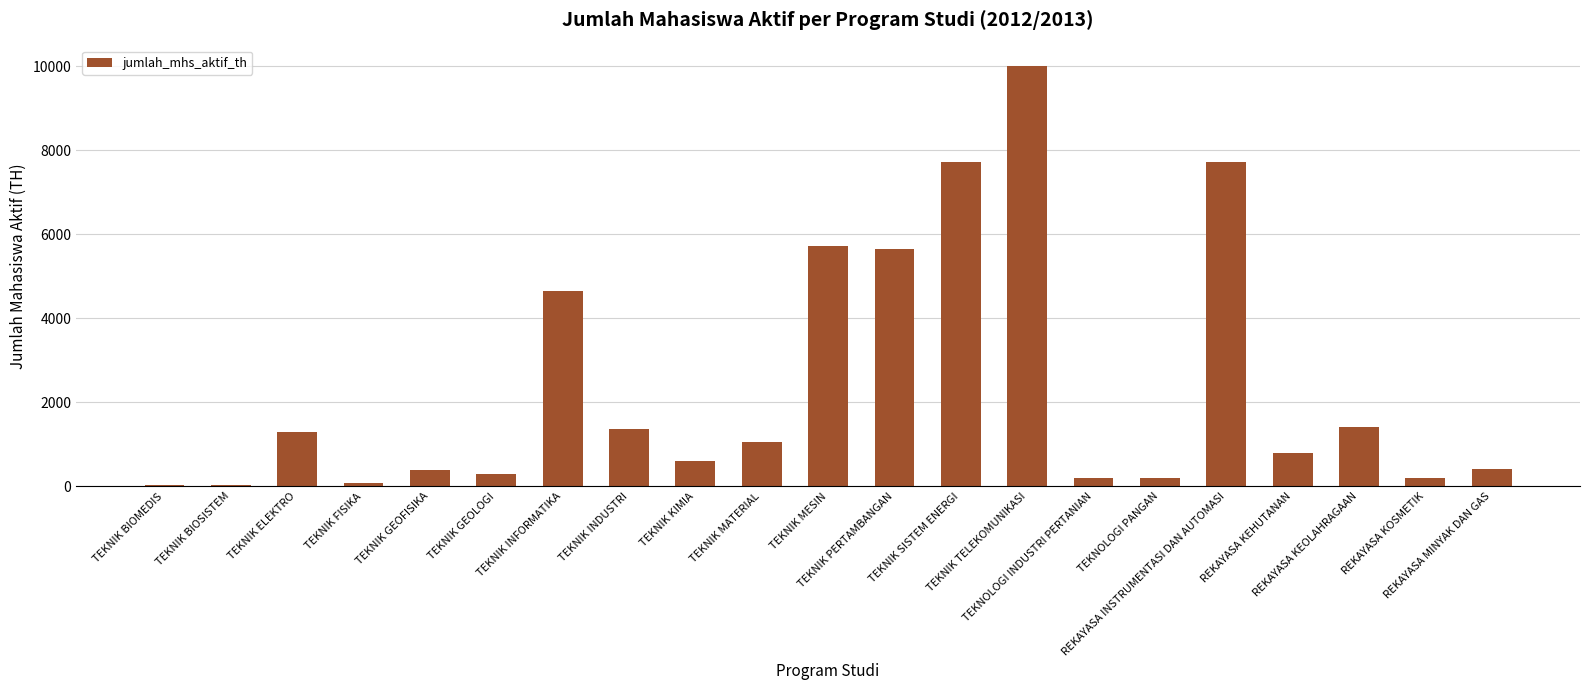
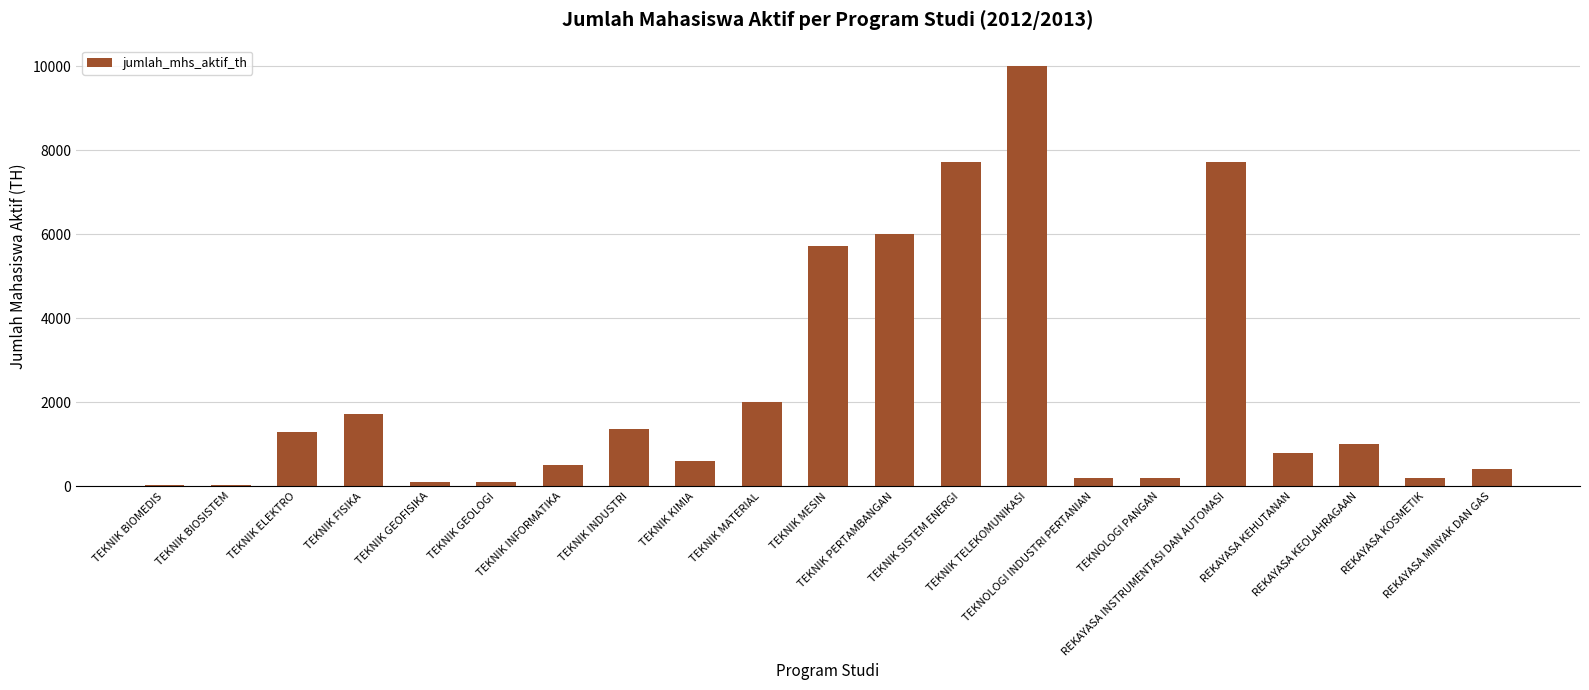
TEKNIK FISIKA: 100 -> 1700
TEKNIK GEOFISIKA: 400 -> 100
TEKNIK GEOLOGI: 300 -> 100
TEKNIK INFORMATIKA: 4600 -> 500
TEKNIK MATERIAL: 1000 -> 2000
TEKNIK PERTAMBANGAN: 5700 -> 6000
REKAYASA KEOLAHRAGAAN: 1400 -> 1000
